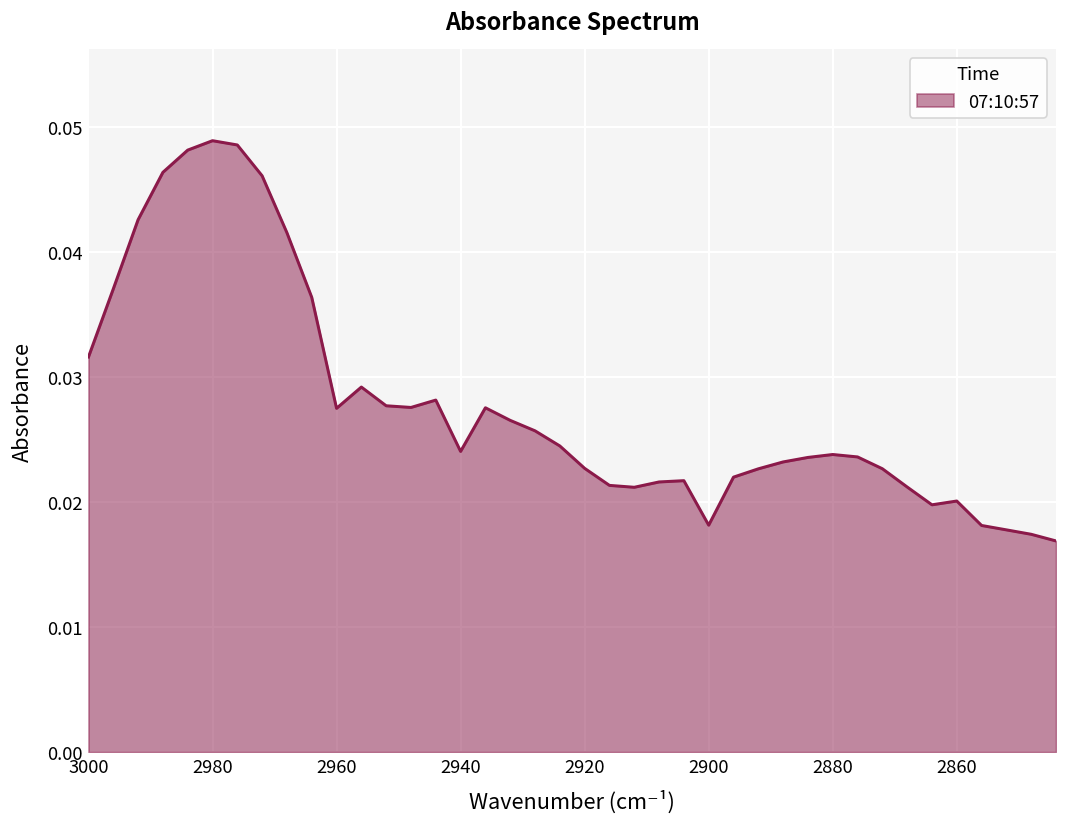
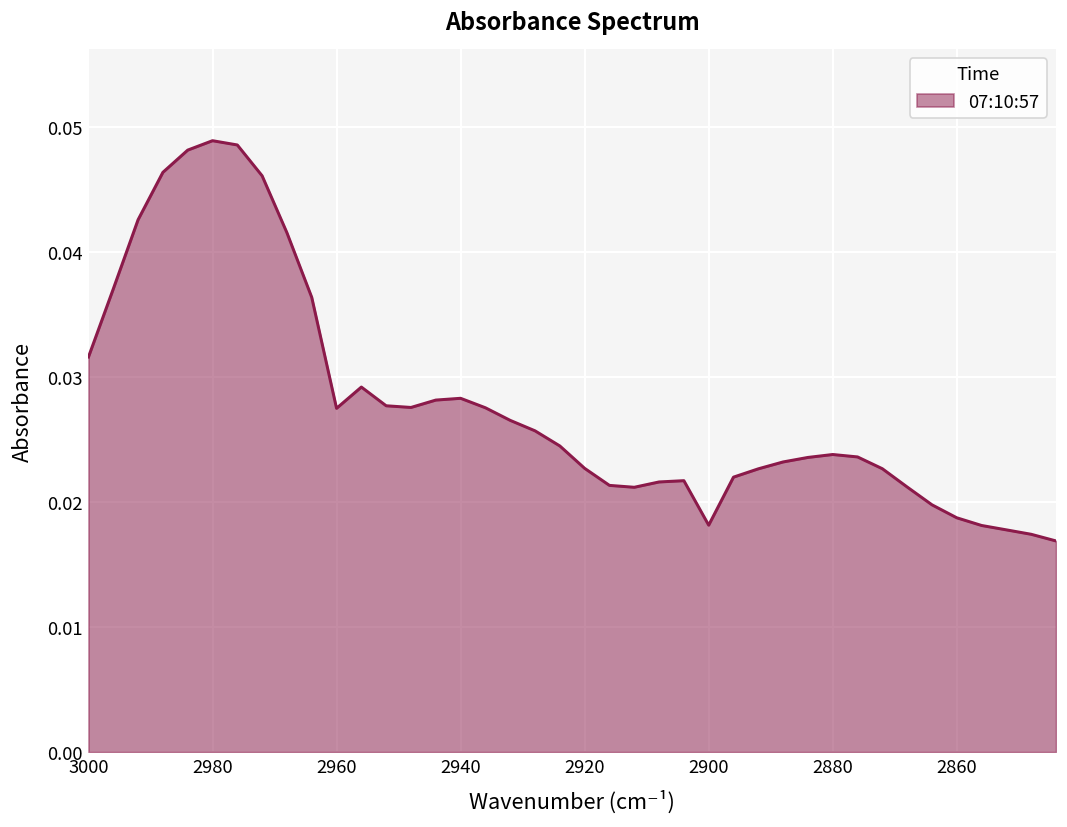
2940: 0.0241 -> 0.0283
2860: 0.0201 -> 0.0187
